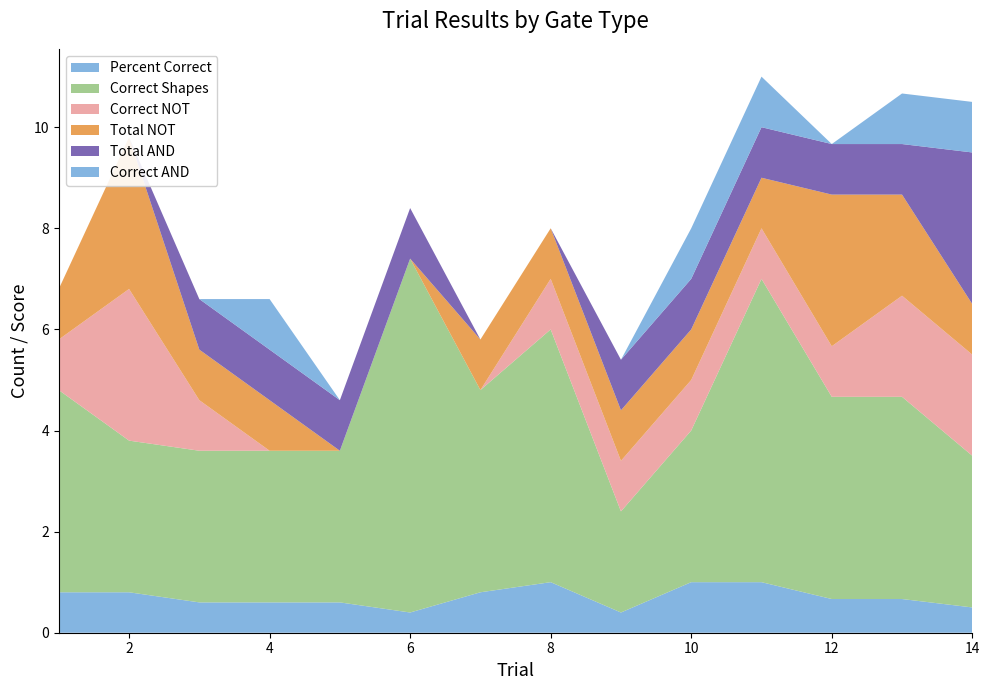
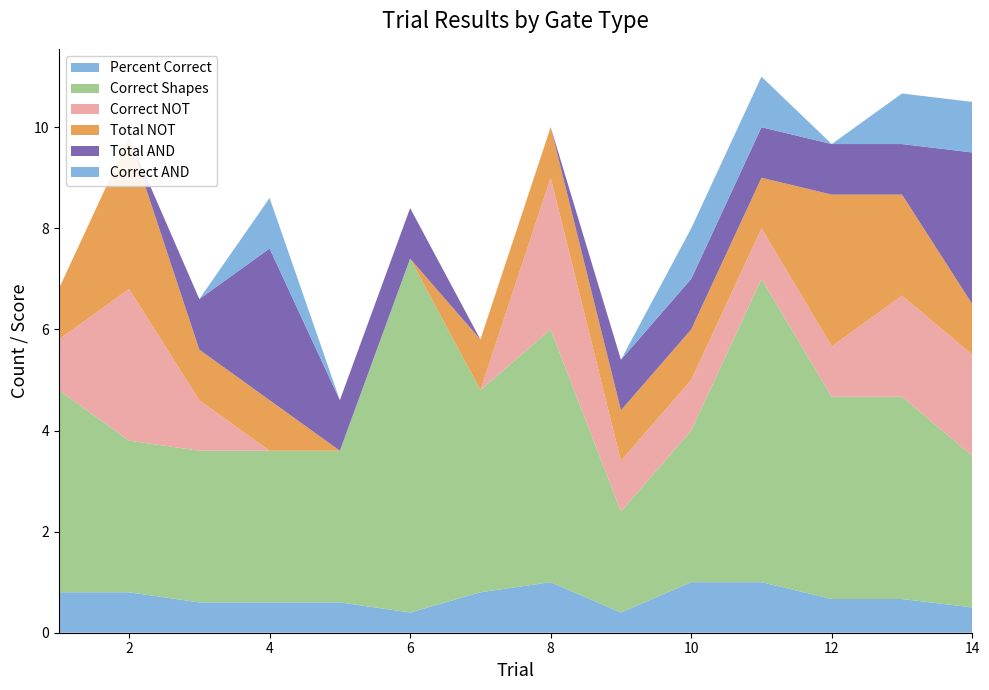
Total AND, 4: 1 -> 3
Correct NOT, 8: 1 -> 3
